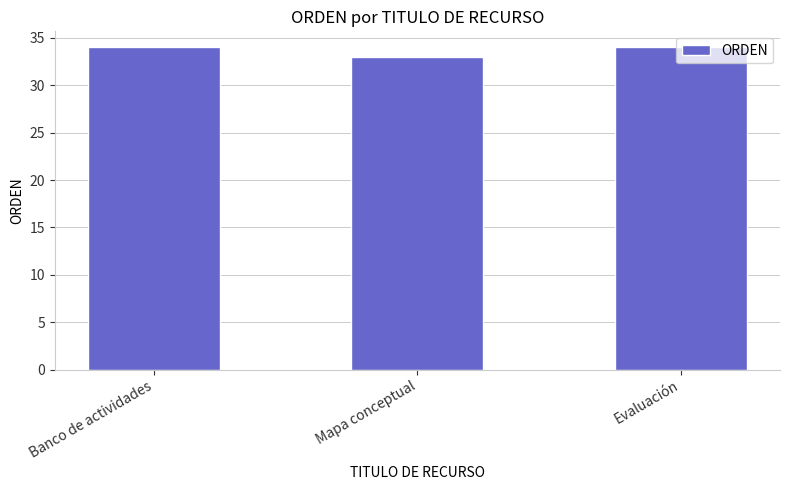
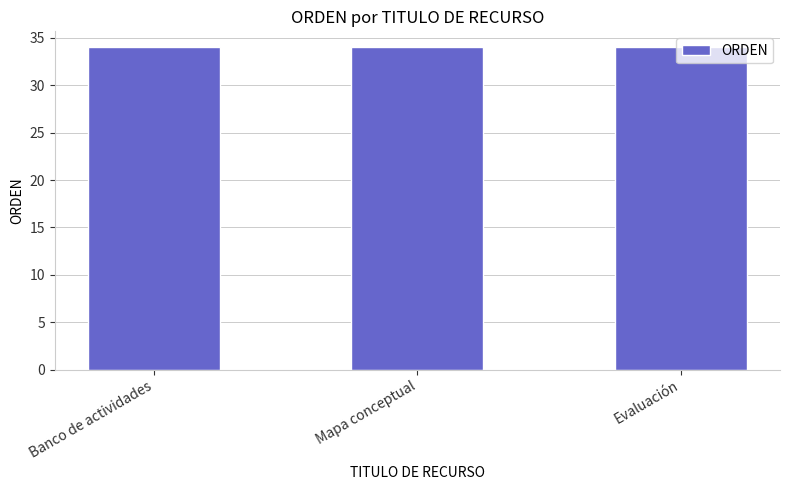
Mapa conceptual: 33 -> 34
